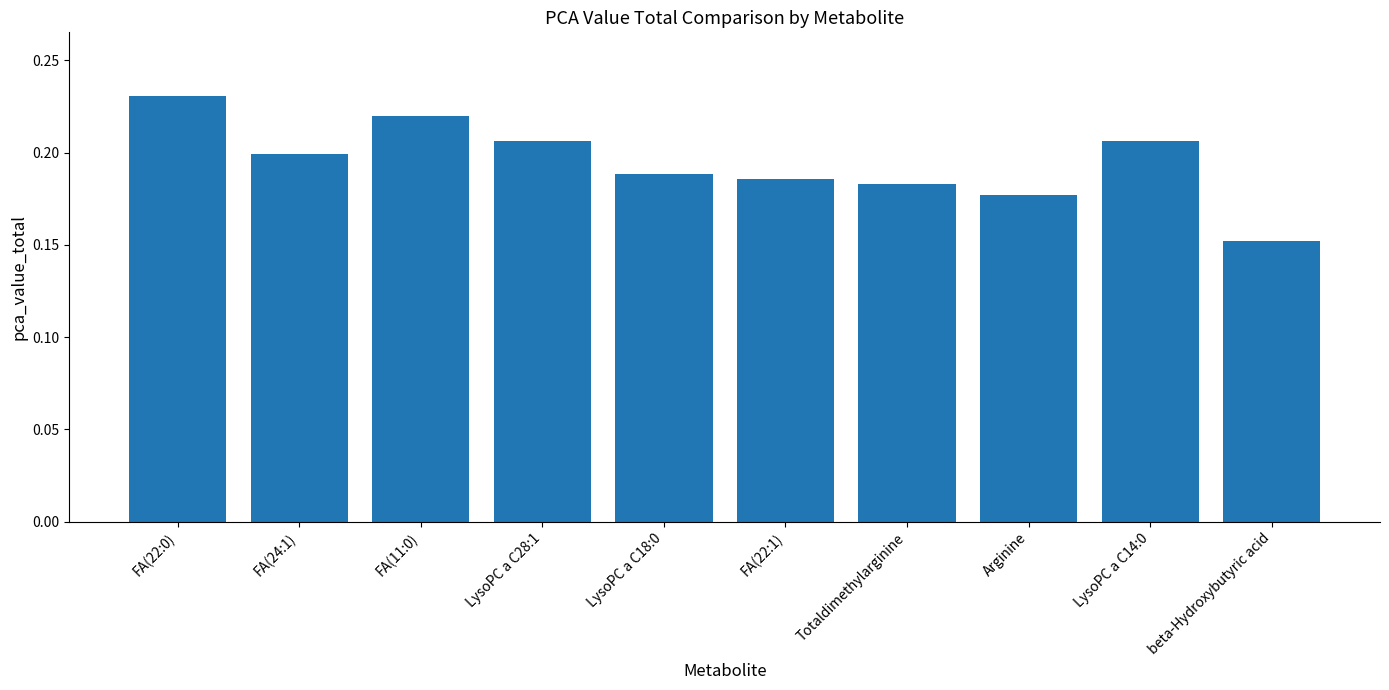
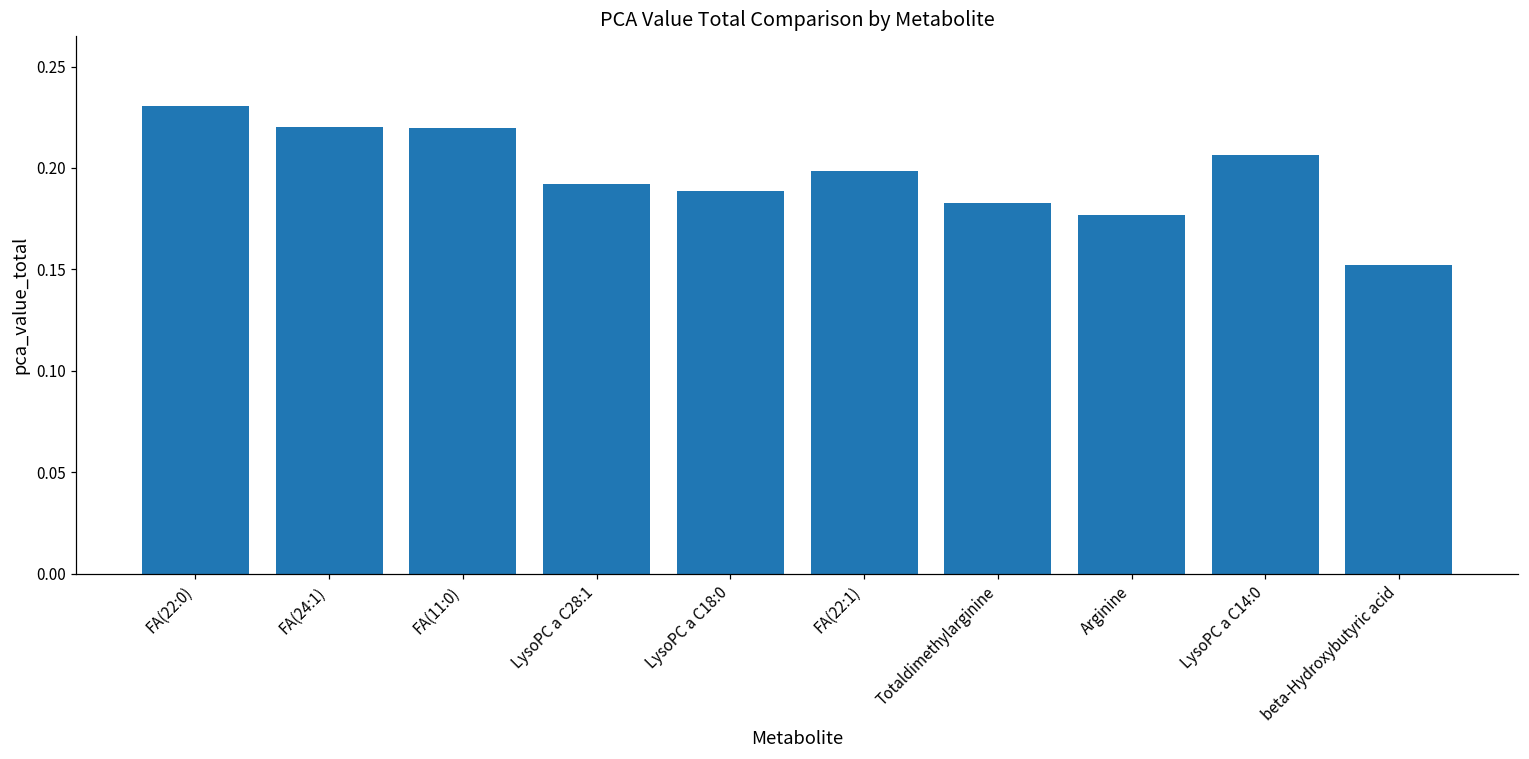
FA(24:1): 0.199 -> 0.220
LysoPC a C28:1: 0.206 -> 0.192
FA(22:1): 0.186 -> 0.199
